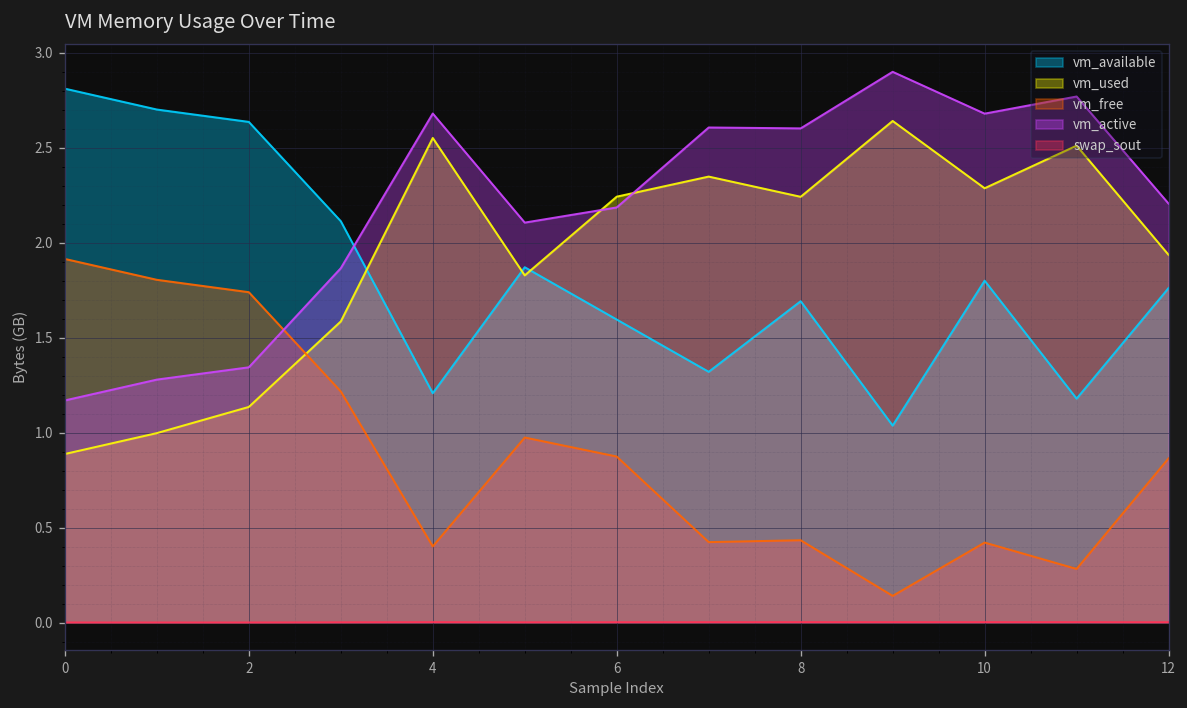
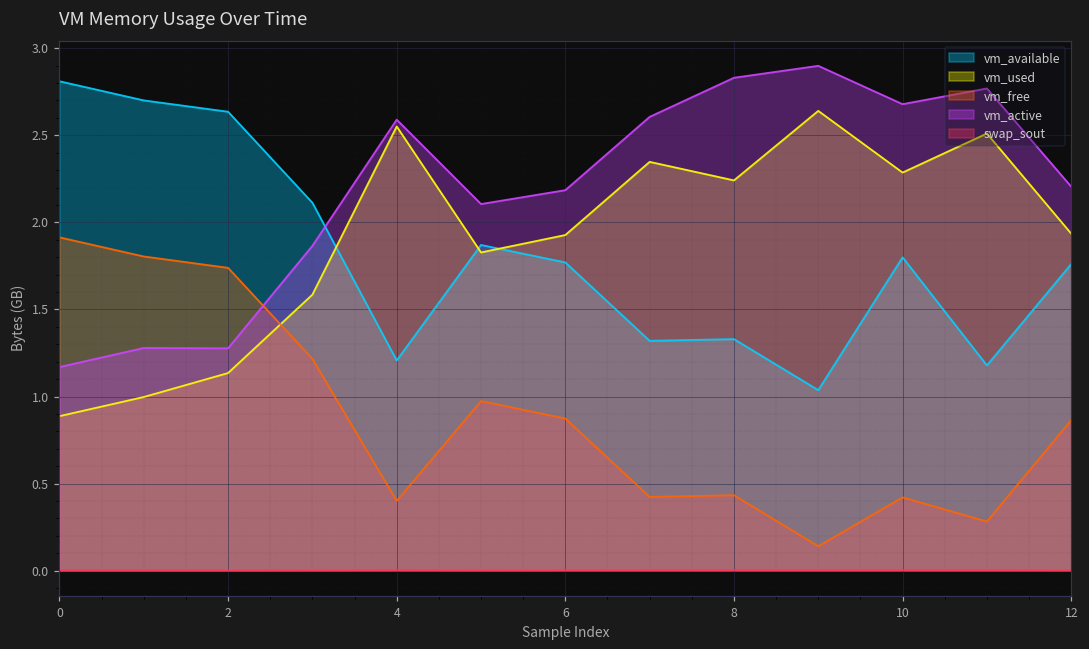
vm_active, 2: 1.34 -> 1.28
vm_active, 4: 2.68 -> 2.59
vm_available, 6: 1.59 -> 1.77
vm_used, 6: 2.24 -> 1.93
vm_available, 8: 1.69 -> 1.33
vm_active, 8: 2.60 -> 2.83
